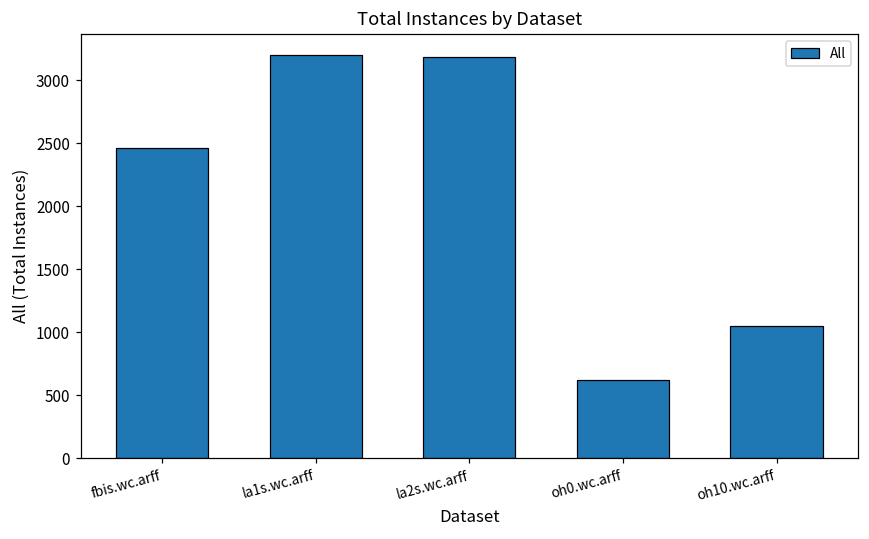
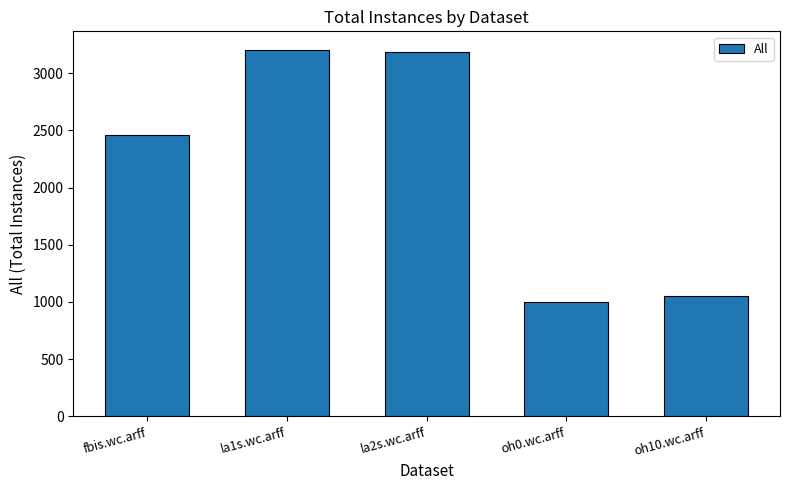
oh0.wc.arff: 620 -> 1000
